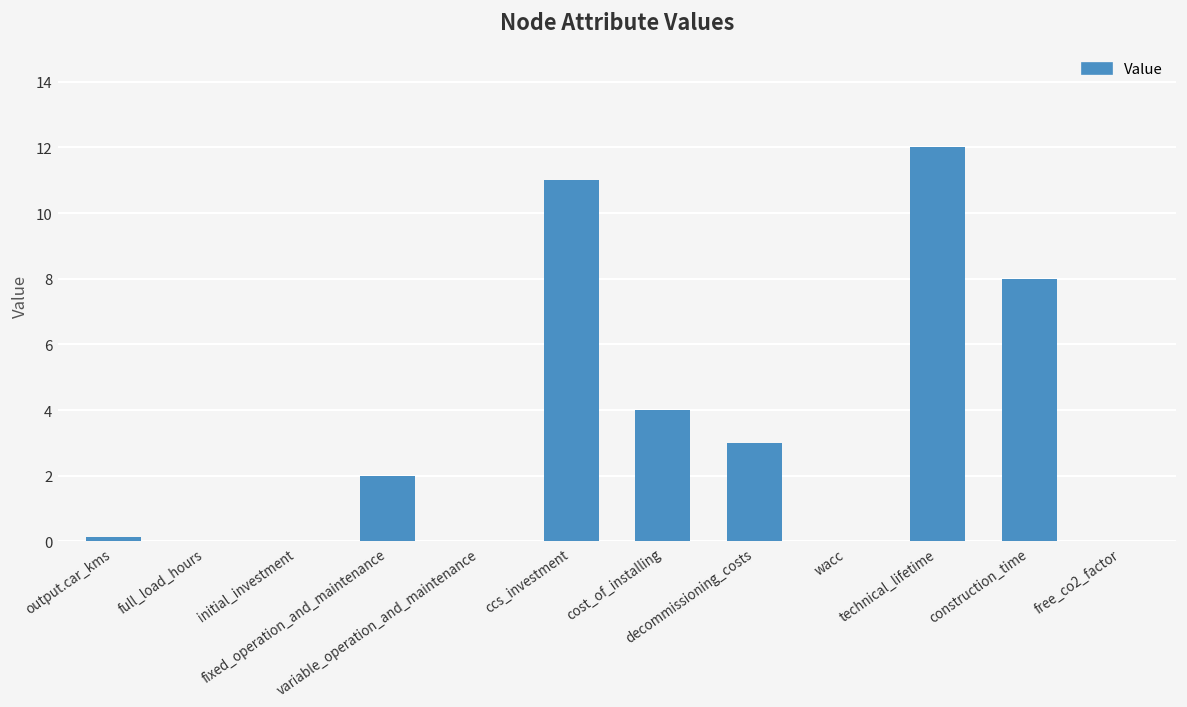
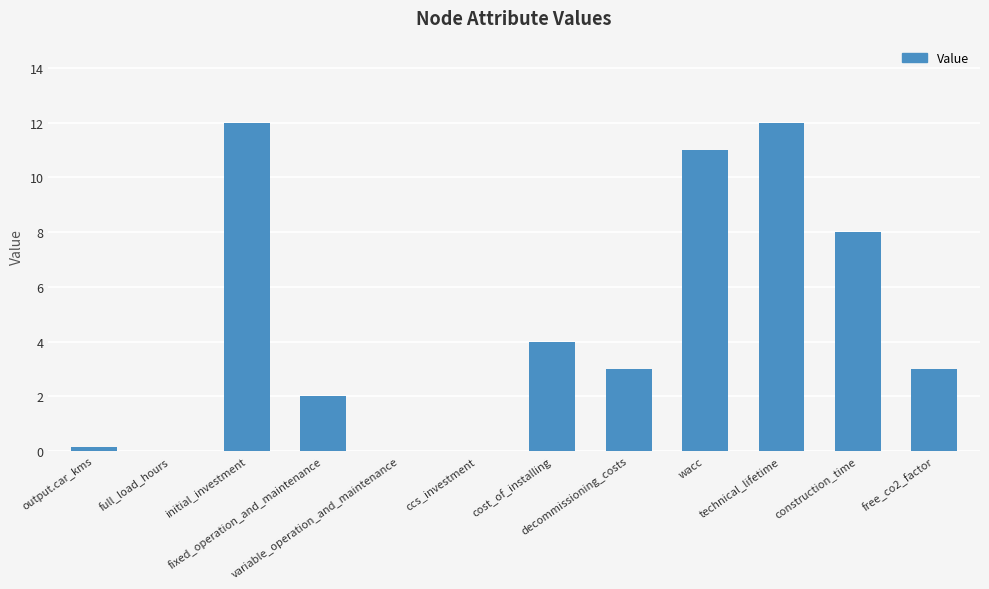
initial_investment: 0 -> 12
ccs_investment: 11 -> 0
wacc: 0 -> 11
free_co2_factor: 0 -> 3
